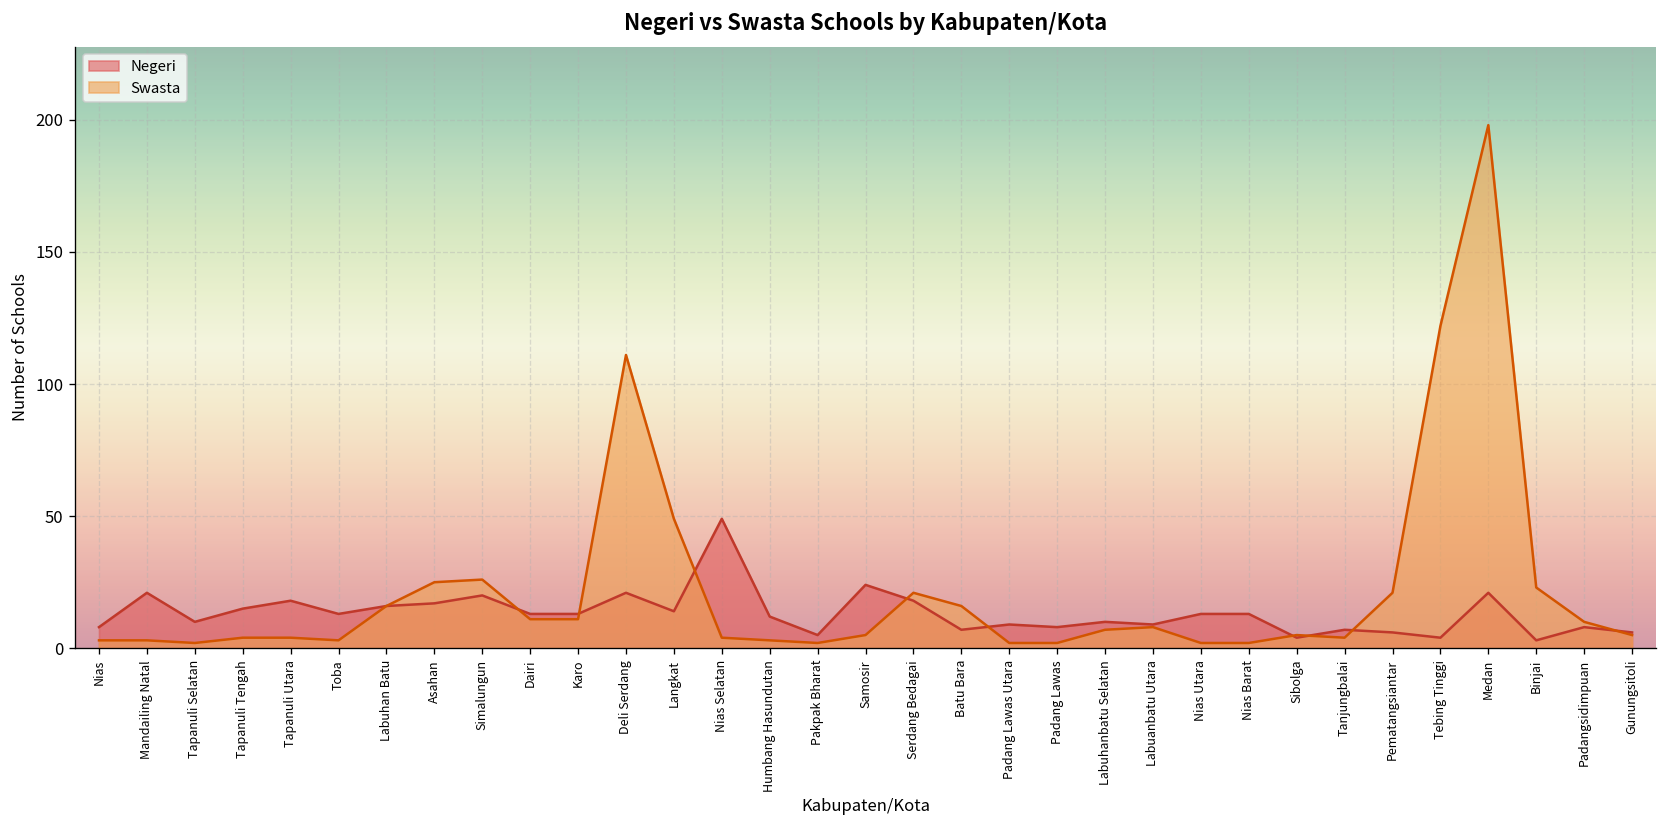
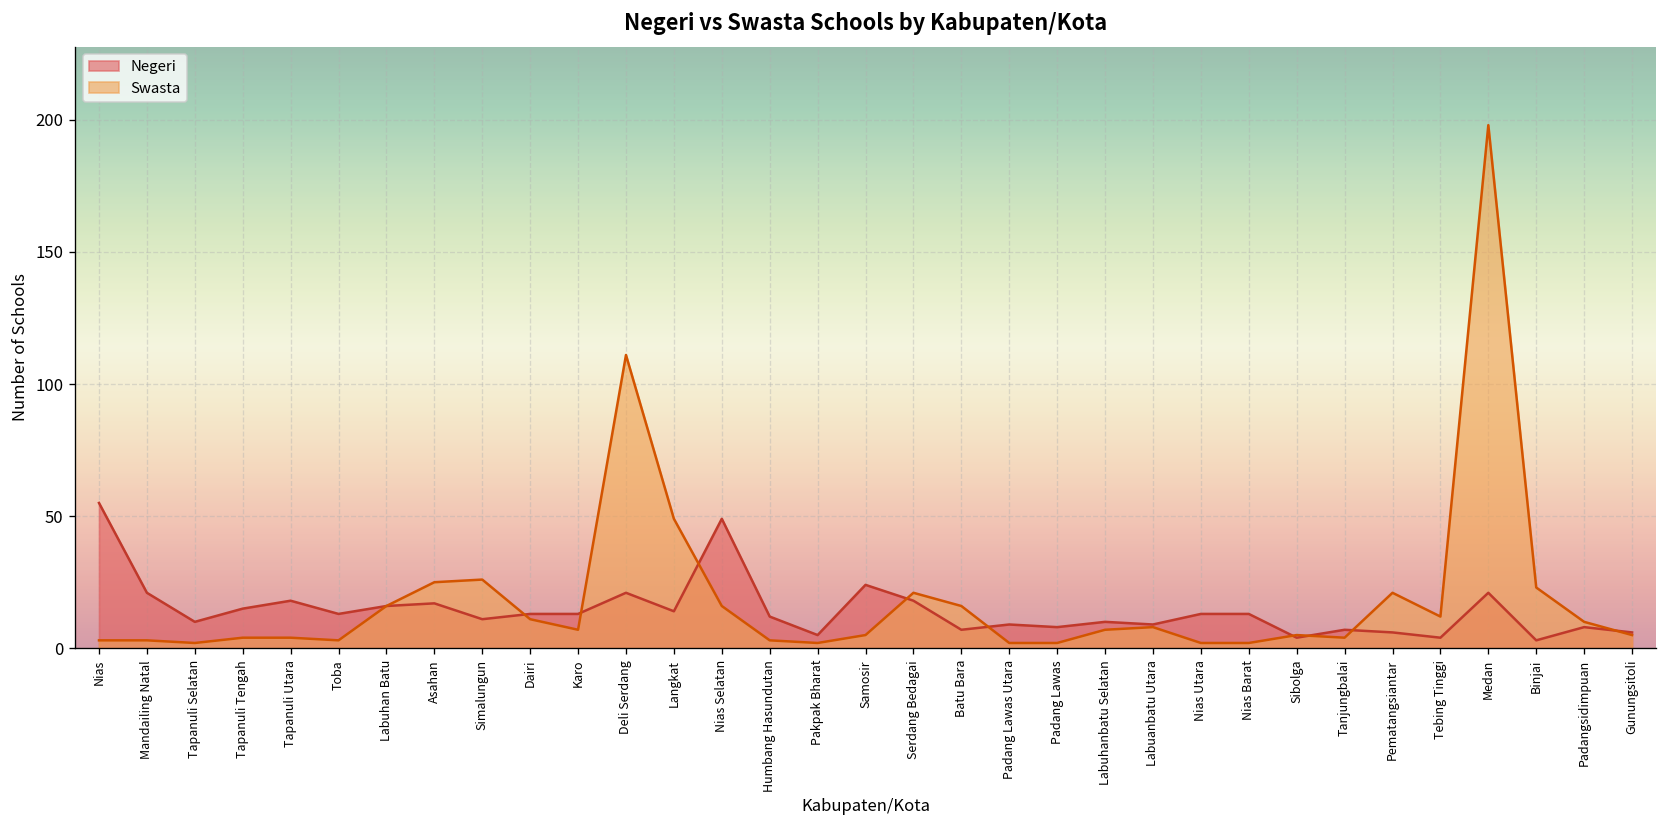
Negeri, Nias: 8 -> 55
Negeri, Simalungun: 20 -> 11
Swasta, Karo: 11 -> 7
Swasta, Nias Selatan: 4 -> 16
Swasta, Tebing Tinggi: 122 -> 12
